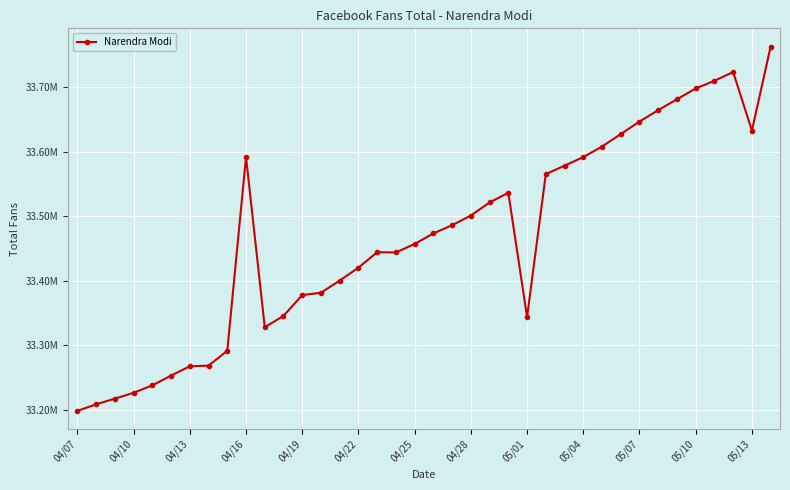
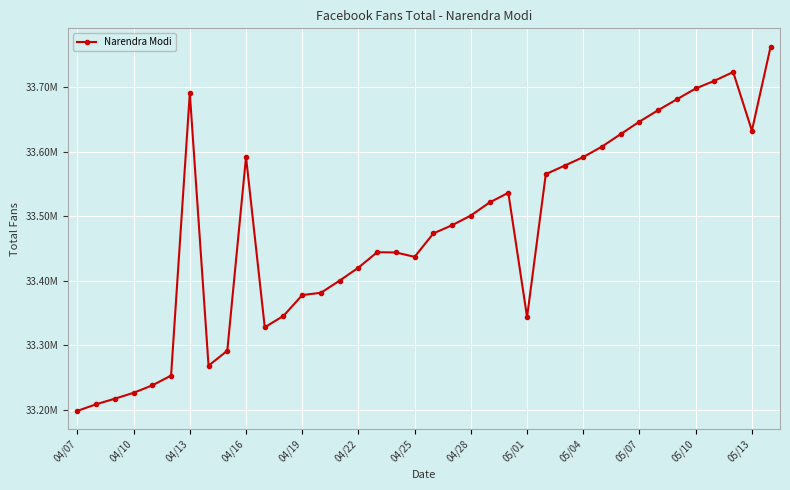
04/13: 33270000 -> 33690000
04/25: 33460000 -> 33440000
